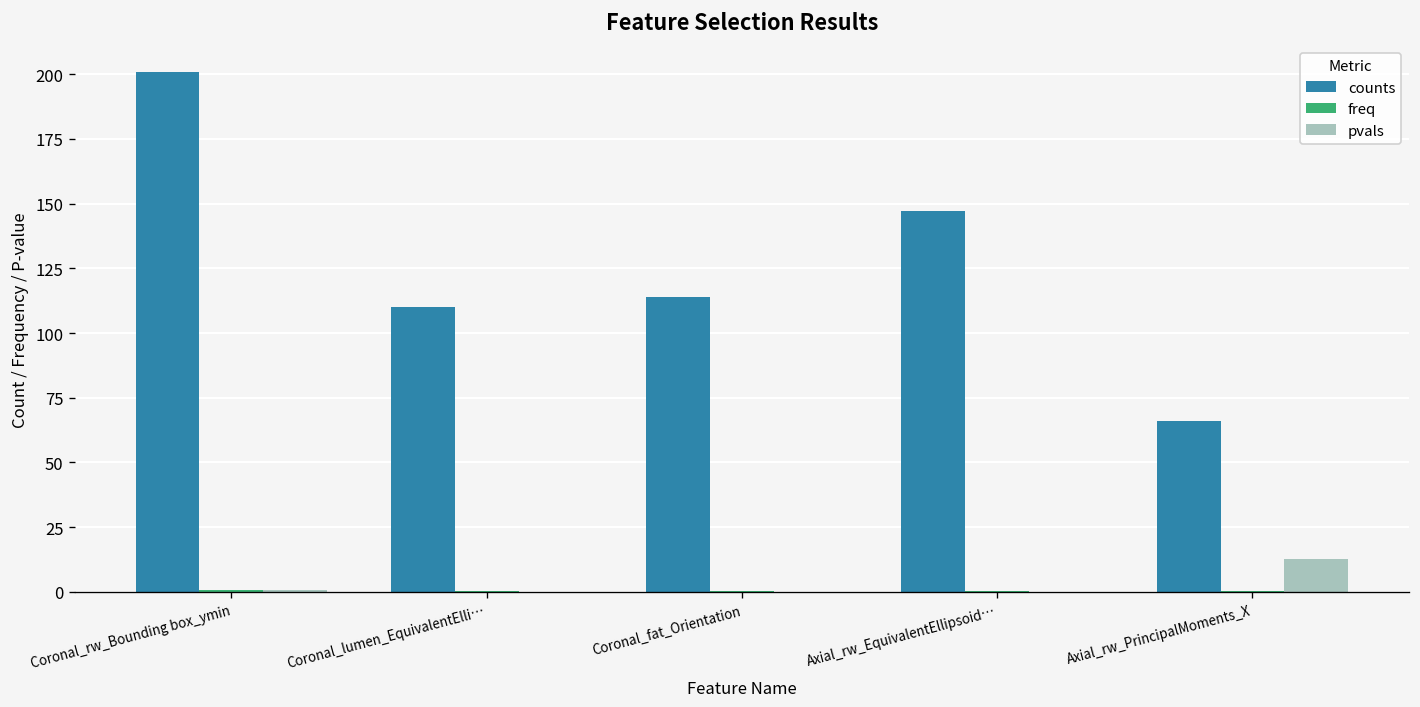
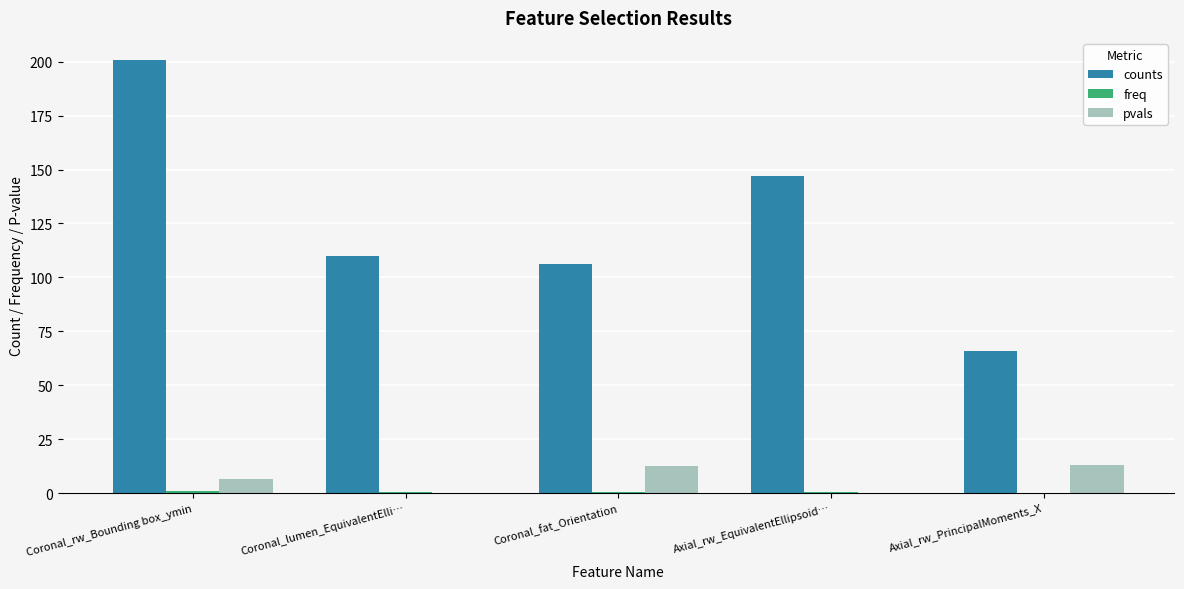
pvals, Coronal_rw_Bounding box_ymin: 1 -> 7
counts, Coronal_fat_Orientation: 114 -> 106
pvals, Coronal_fat_Orientation: 0 -> 13
